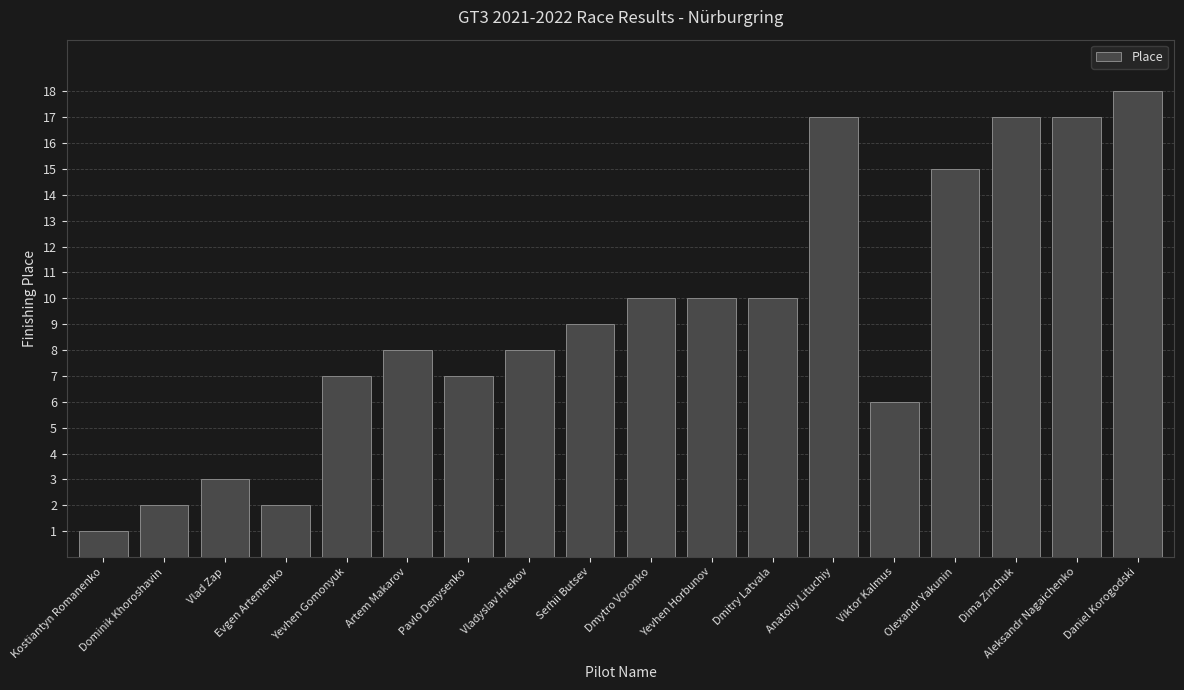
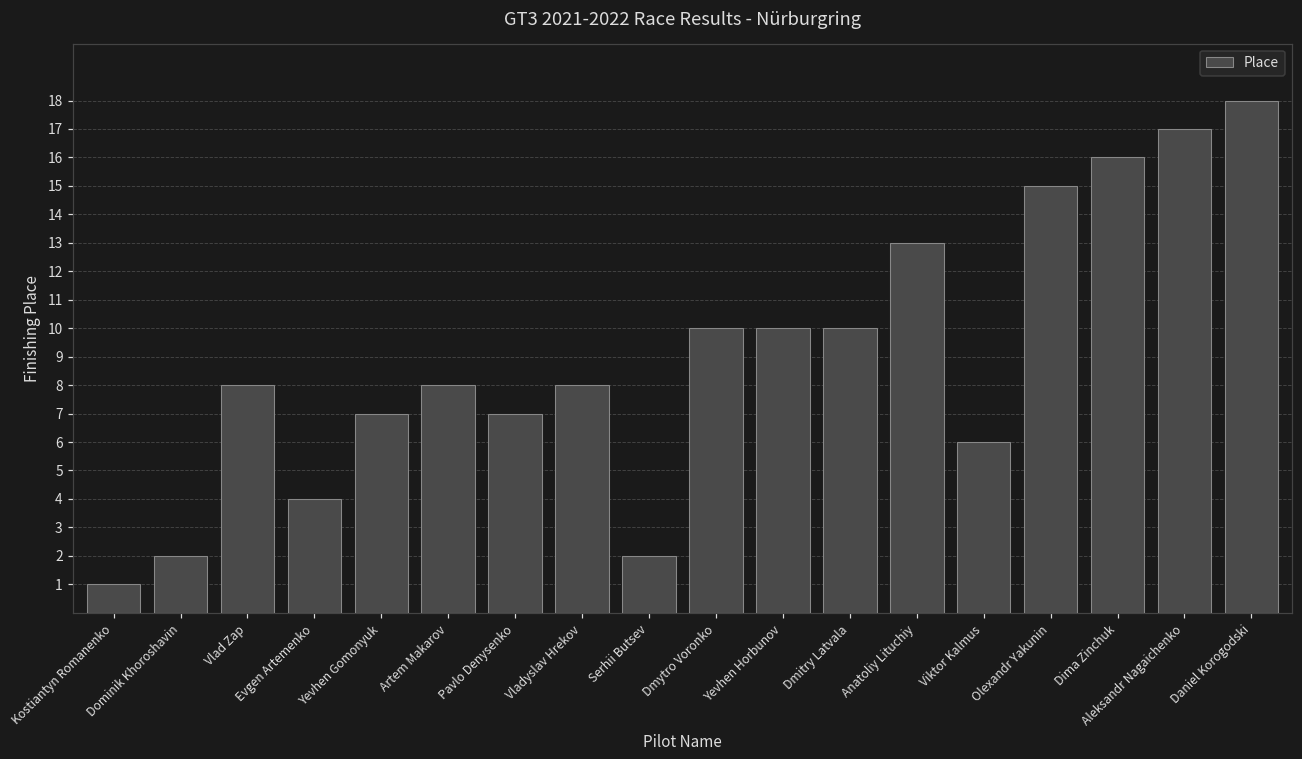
Vlad Zap: 3 -> 8
Evgen Artemenko: 2 -> 4
Serhii Butsev: 9 -> 2
Anatoliy Lituchiy: 17 -> 13
Dima Zinchuk: 17 -> 16
